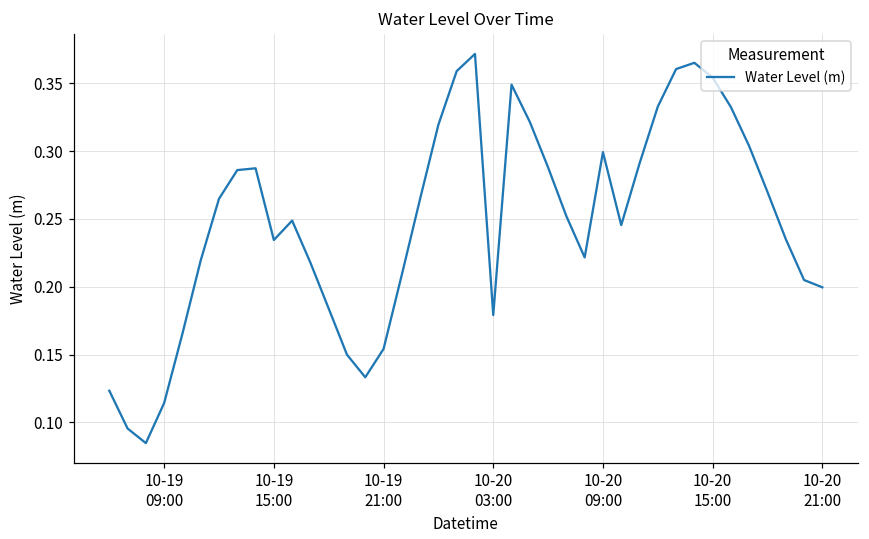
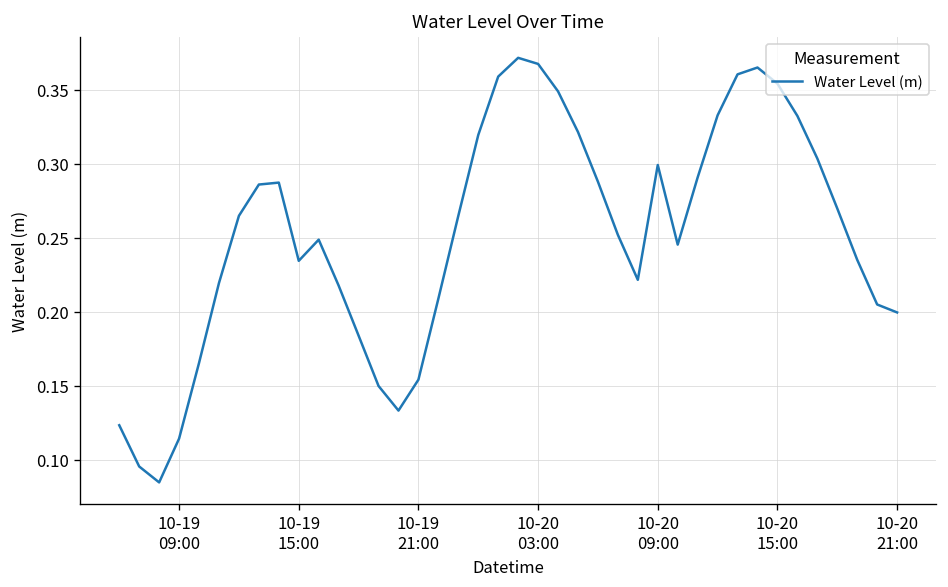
10-20 03:00: 0.179 -> 0.368
